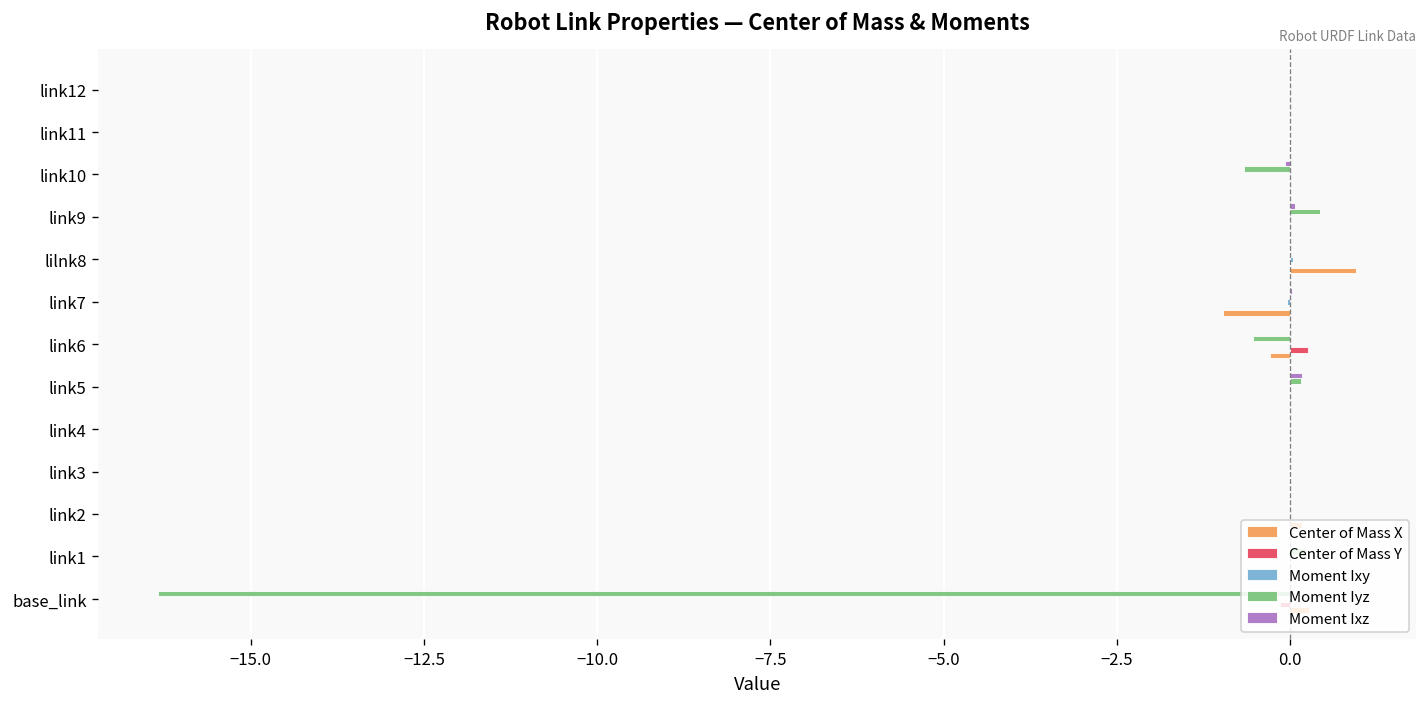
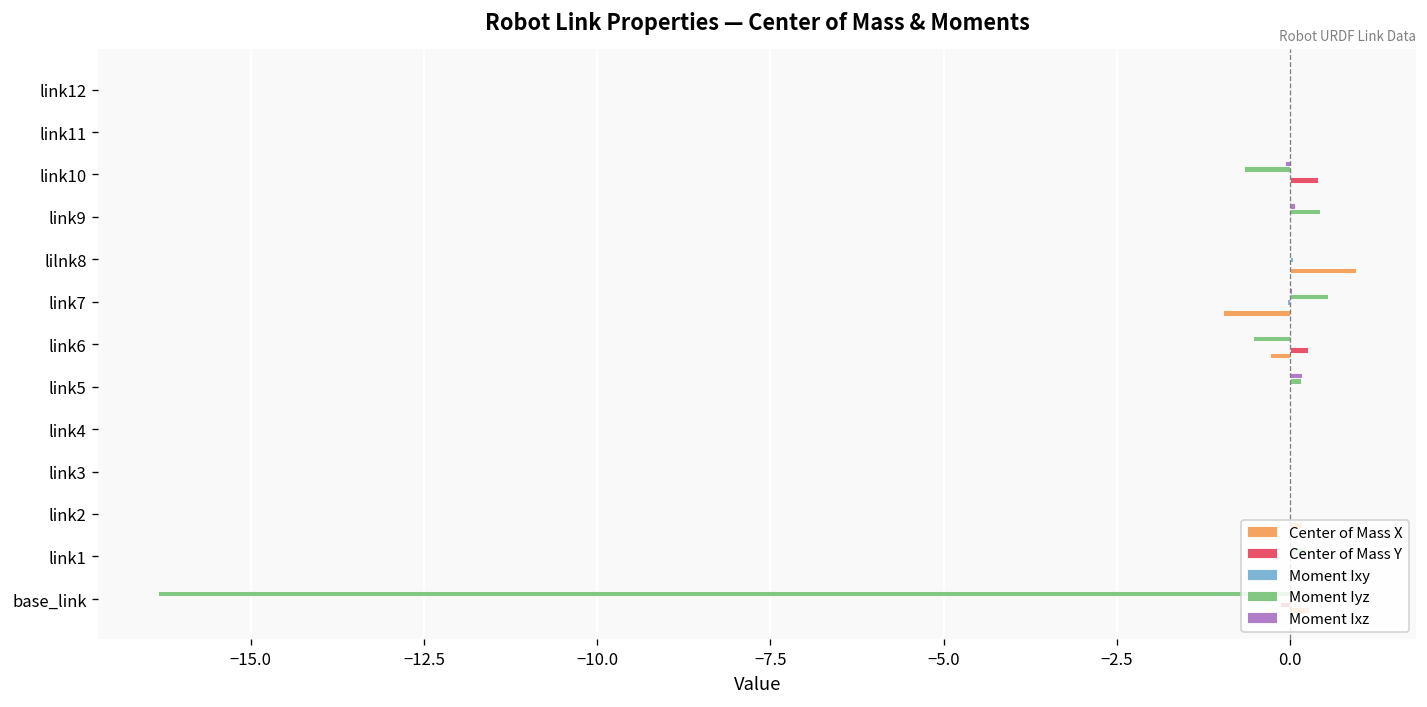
Center of Mass Y, link10: 0.0 -> 0.4
Moment Iyz, link7: 0.0 -> 0.5
